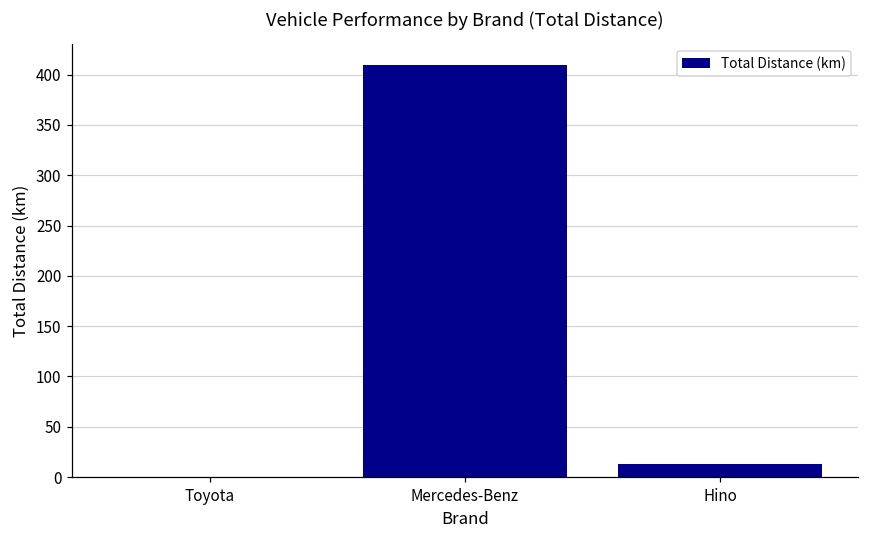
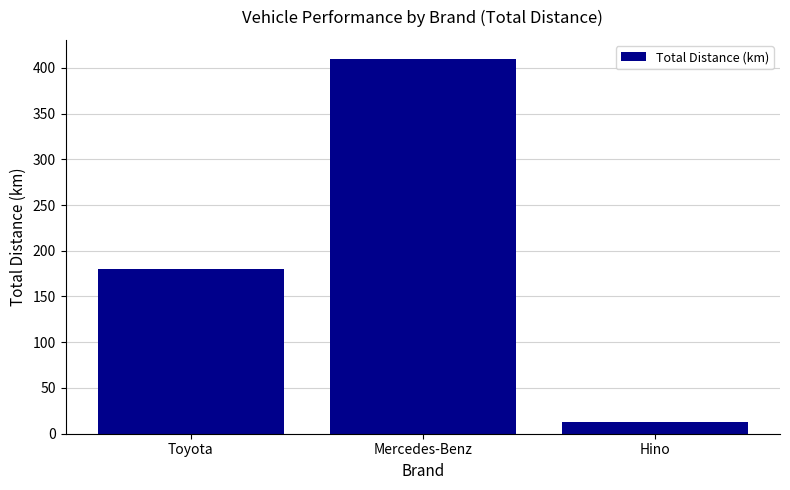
Toyota: 0 -> 180
